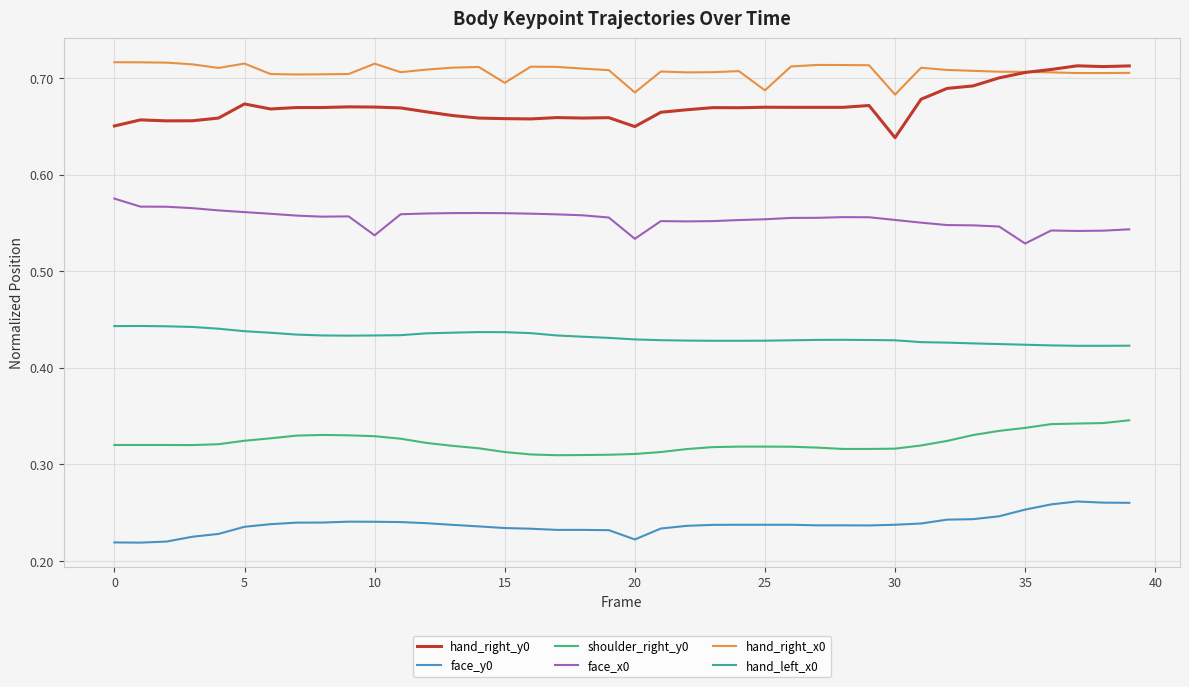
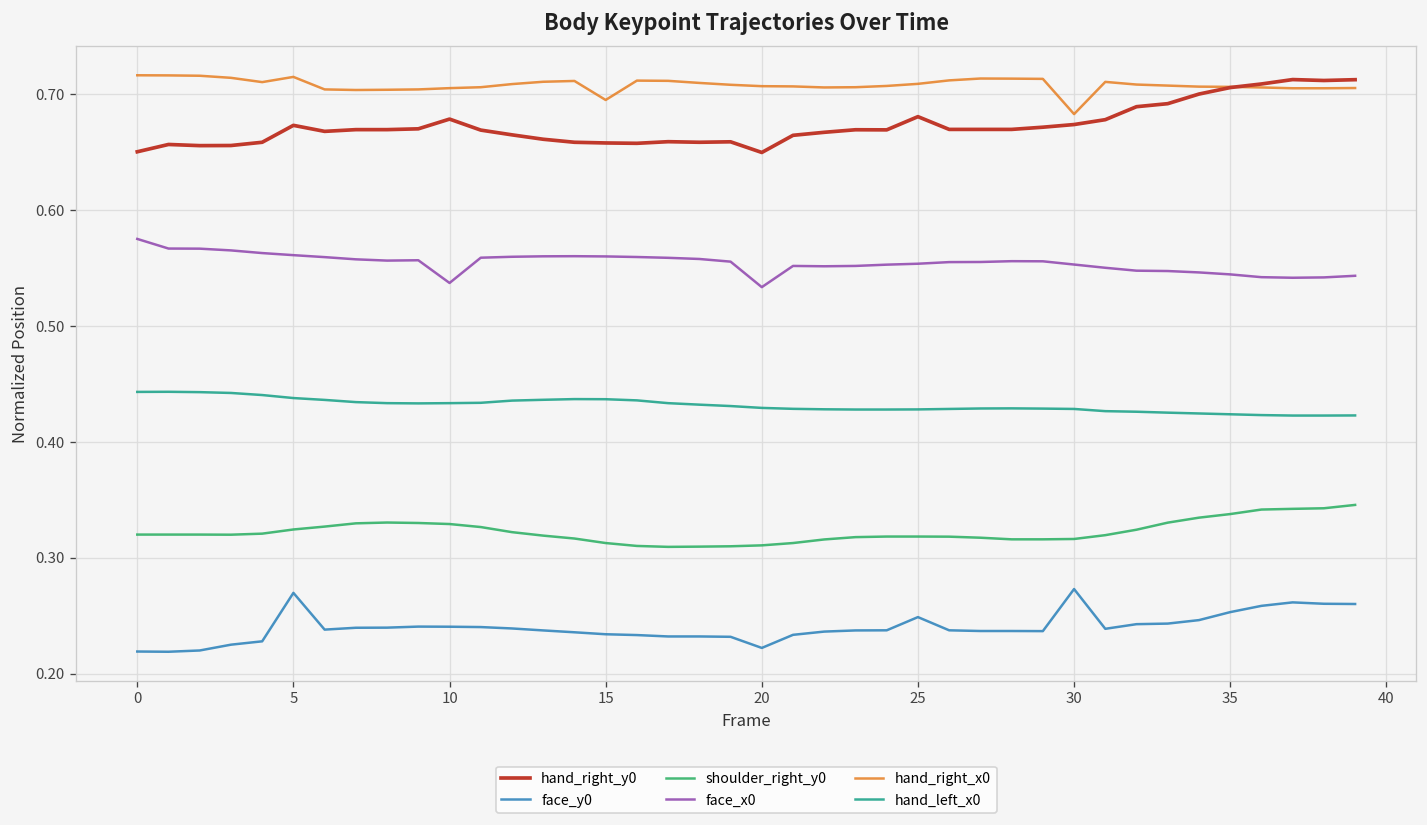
face_y0, 5: 0.24 -> 0.27
hand_right_y0, 10: 0.67 -> 0.68
hand_right_x0, 10: 0.715 -> 0.705
hand_right_x0, 20: 0.69 -> 0.71
hand_right_y0, 25: 0.67 -> 0.68
face_y0, 25: 0.24 -> 0.25
hand_right_x0, 25: 0.69 -> 0.71
hand_right_y0, 30: 0.64 -> 0.67
face_y0, 30: 0.24 -> 0.27
face_x0, 35: 0.53 -> 0.54
